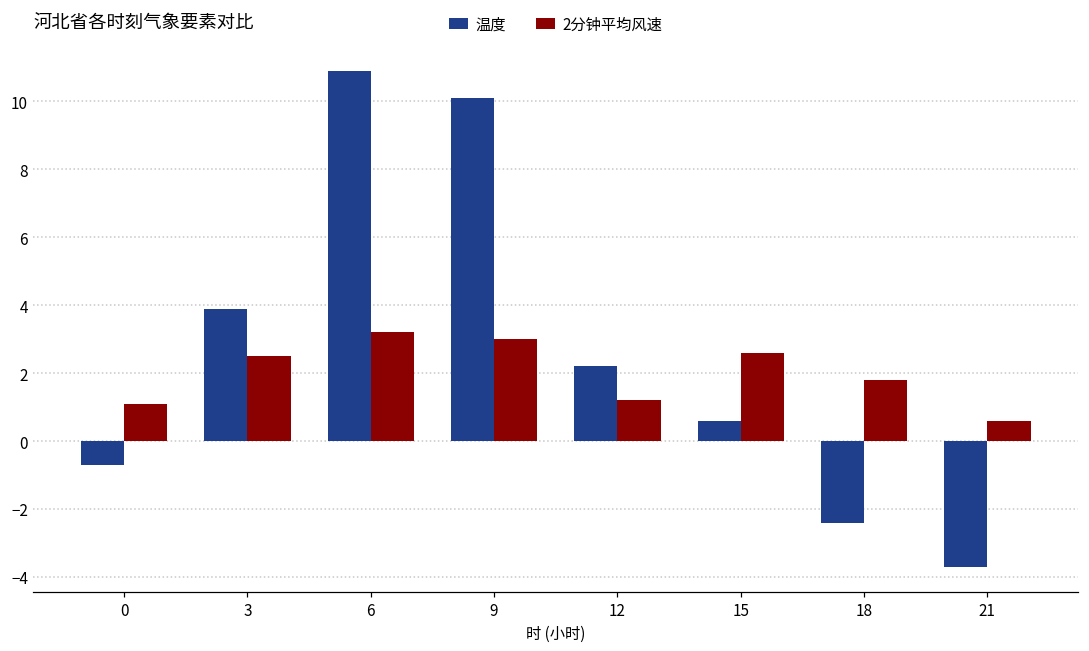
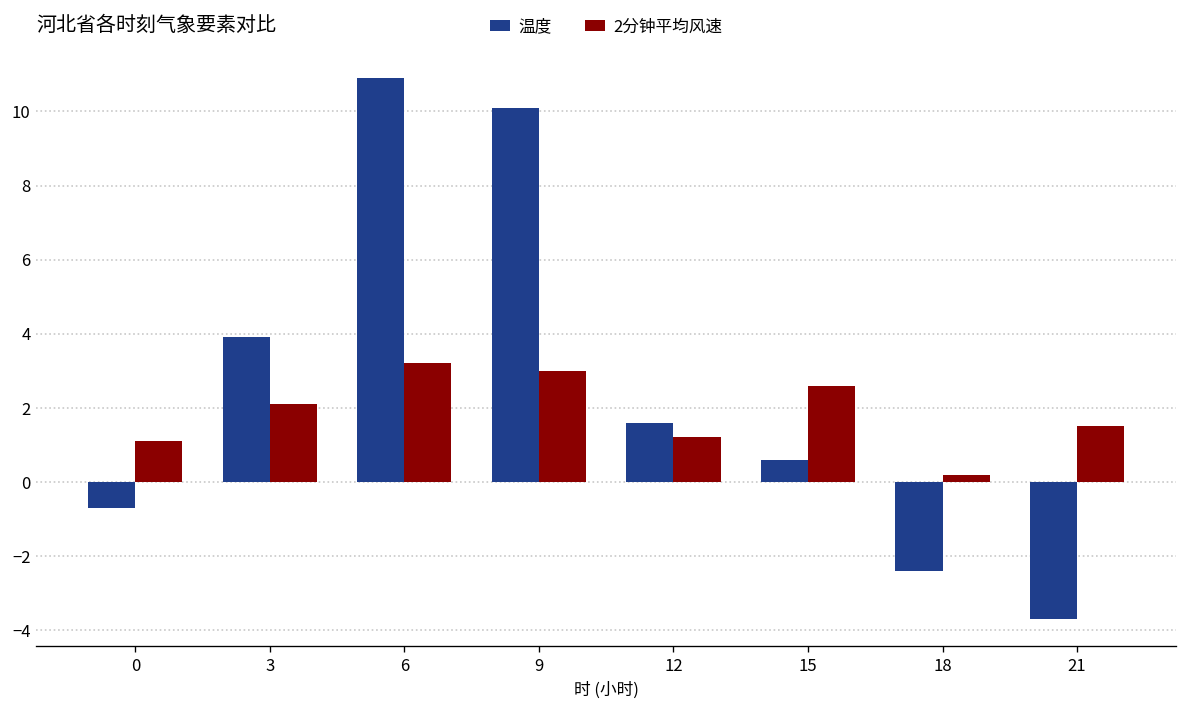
2分钟平均风速, 3: 2.5 -> 2.1
温度, 12: 2.2 -> 1.6
2分钟平均风速, 18: 1.8 -> 0.2
2分钟平均风速, 21: 0.6 -> 1.5
